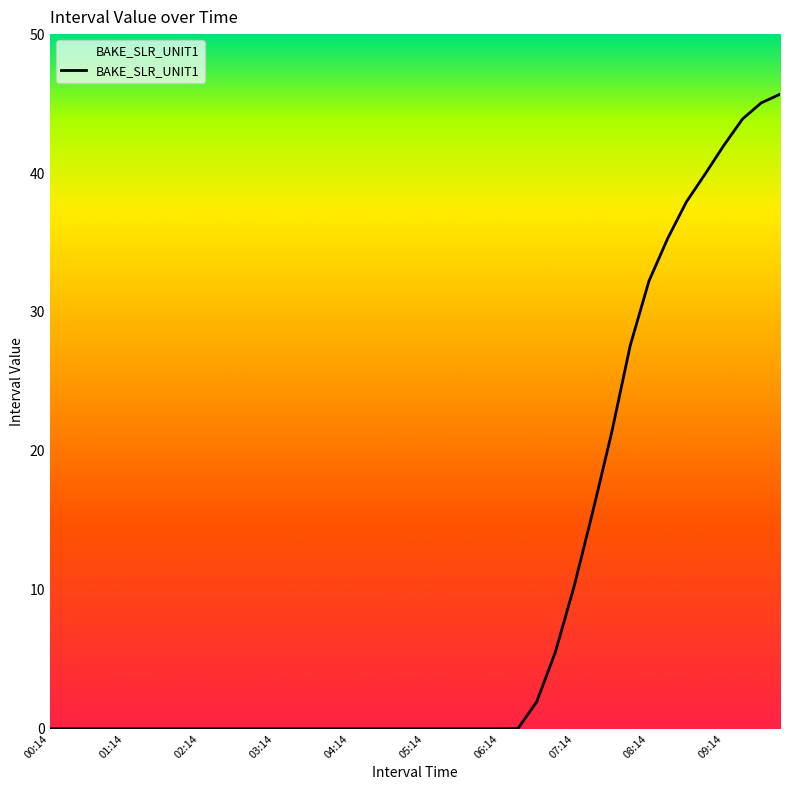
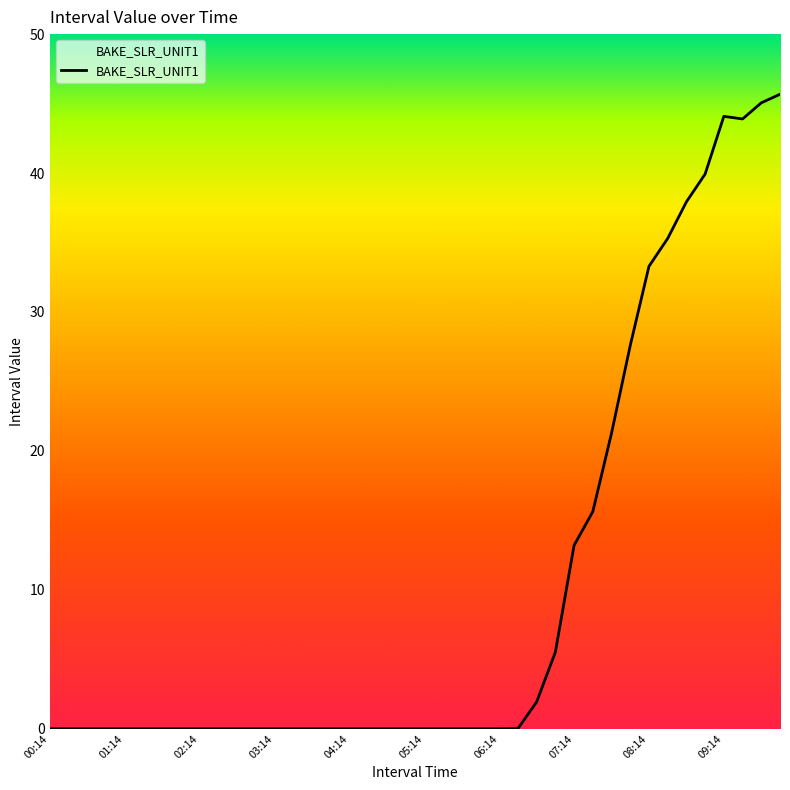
07:14: 10.2 -> 13.2
08:14: 32.2 -> 33.3
09:14: 42.0 -> 44.1
